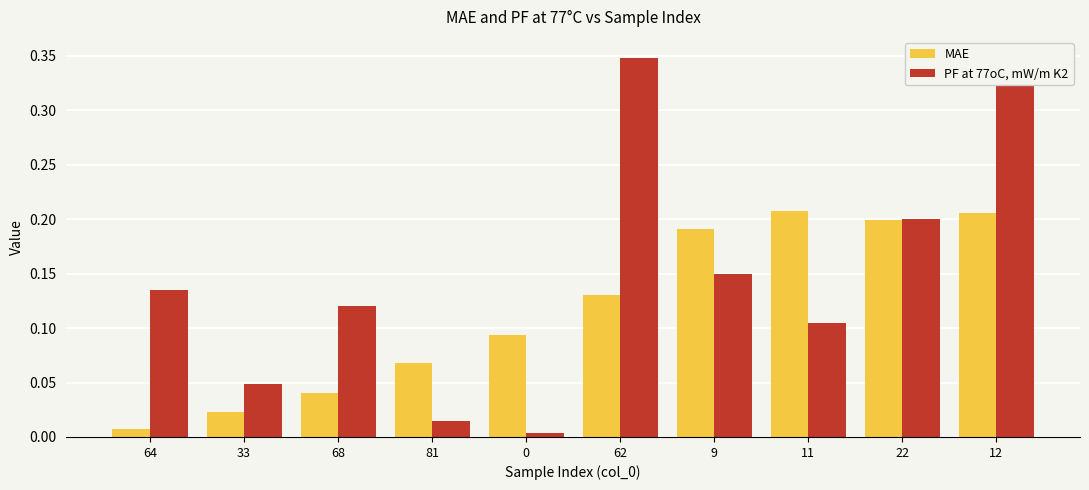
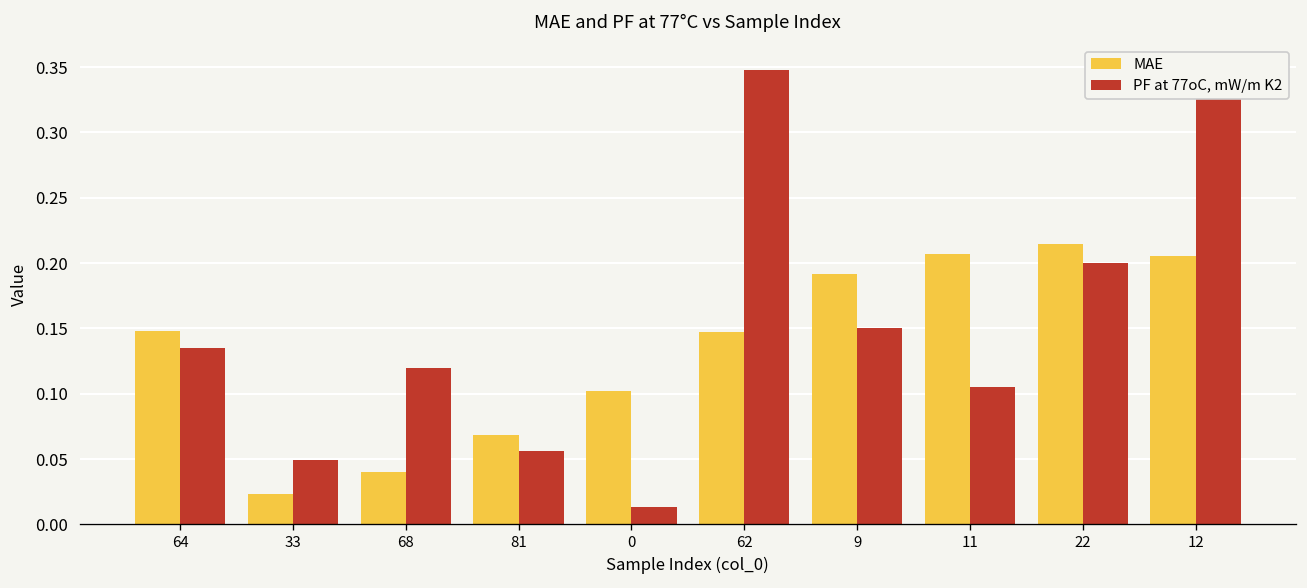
MAE, 64: 0.007 -> 0.148
PF at 77oC, mW/m K2, 81: 0.015 -> 0.056
MAE, 0: 0.093 -> 0.102
PF at 77oC, mW/m K2, 0: 0.004 -> 0.013
MAE, 62: 0.130 -> 0.147
MAE, 22: 0.199 -> 0.215
